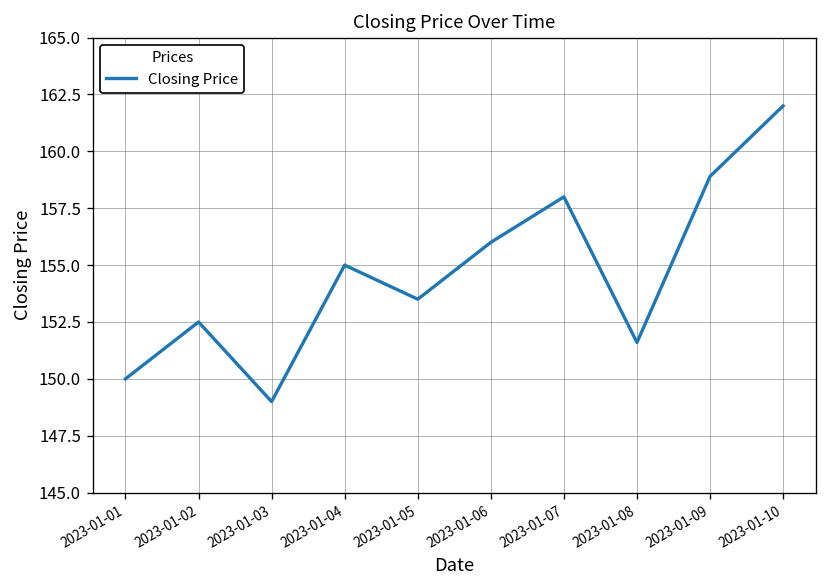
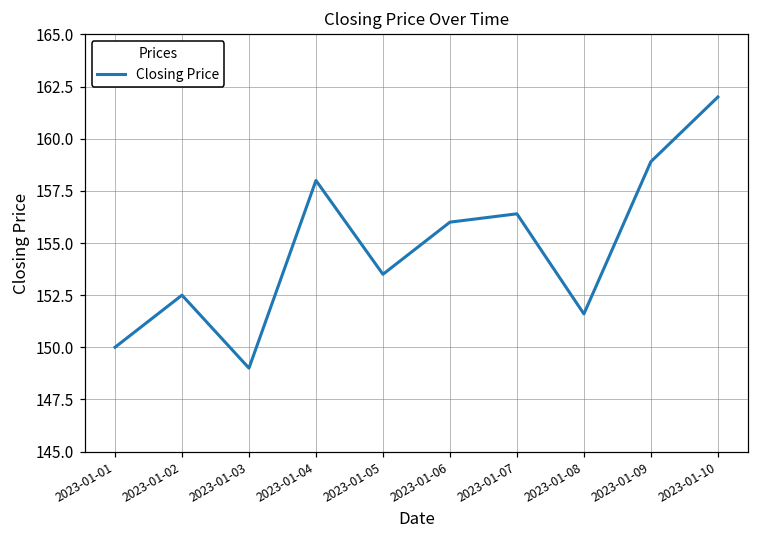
2023-01-04: 155 -> 158
2023-01-07: 158.0 -> 156.4
